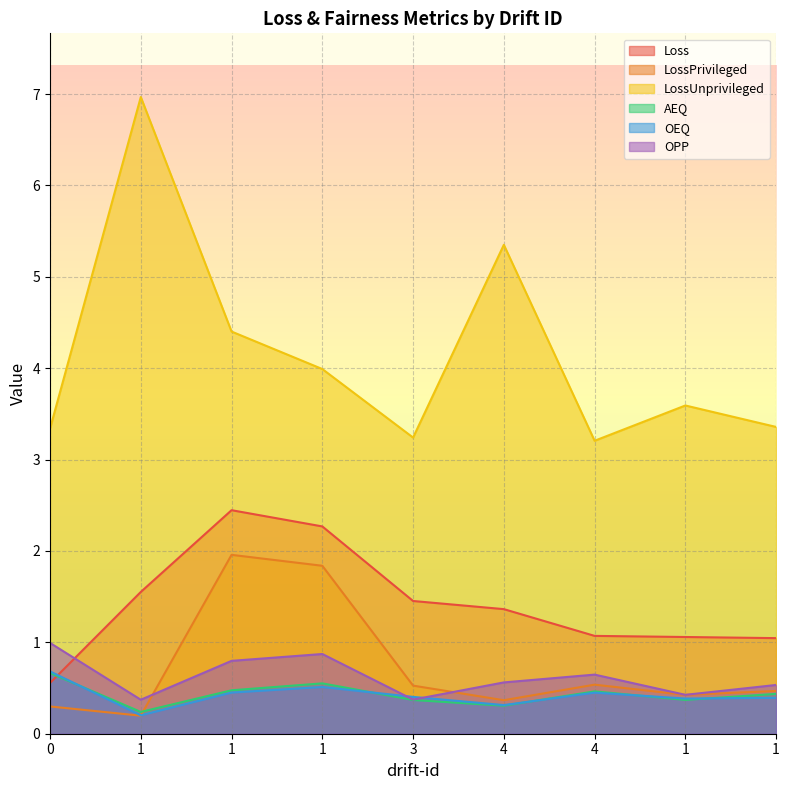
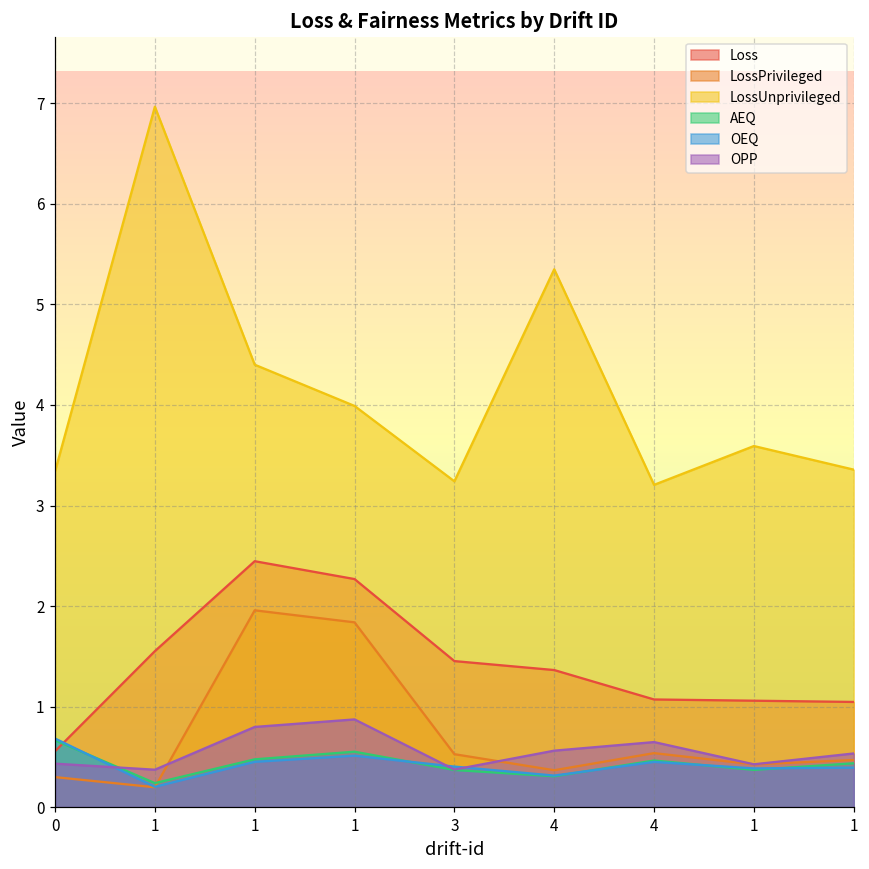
OPP, 0: 1.0 -> 0.4
